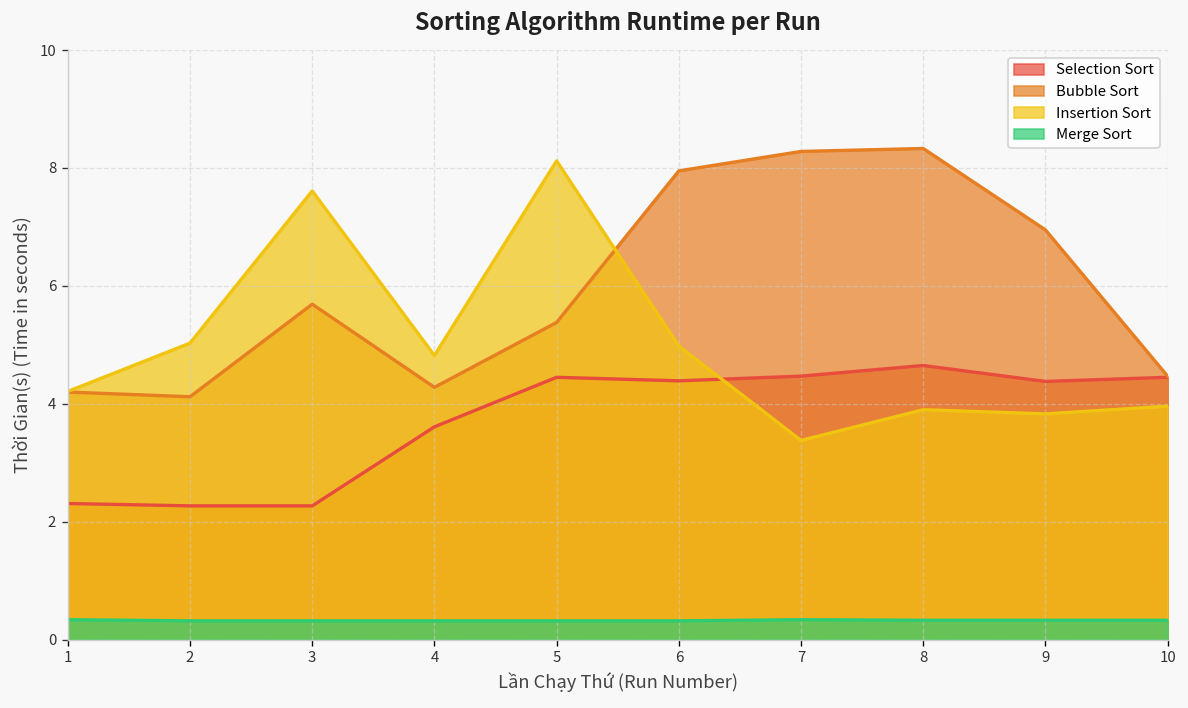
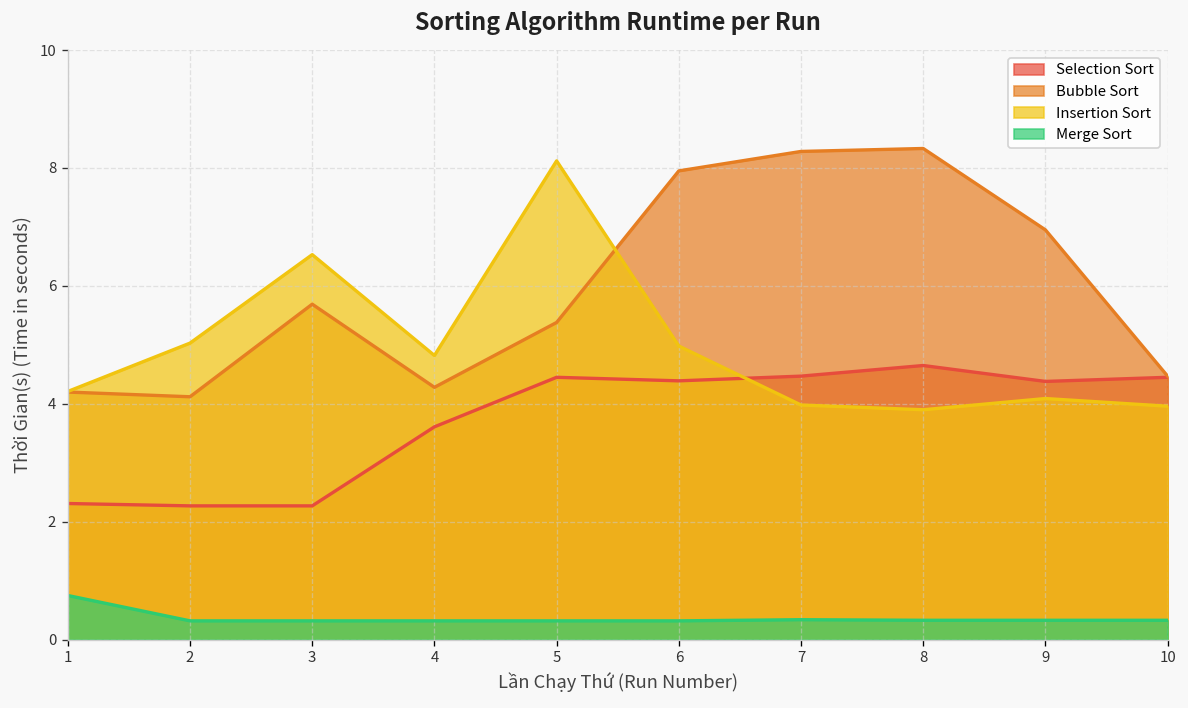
Merge Sort, 1: 0.3 -> 0.8
Insertion Sort, 3: 7.6 -> 6.5
Insertion Sort, 7: 3.4 -> 4.0
Insertion Sort, 9: 3.8 -> 4.1
